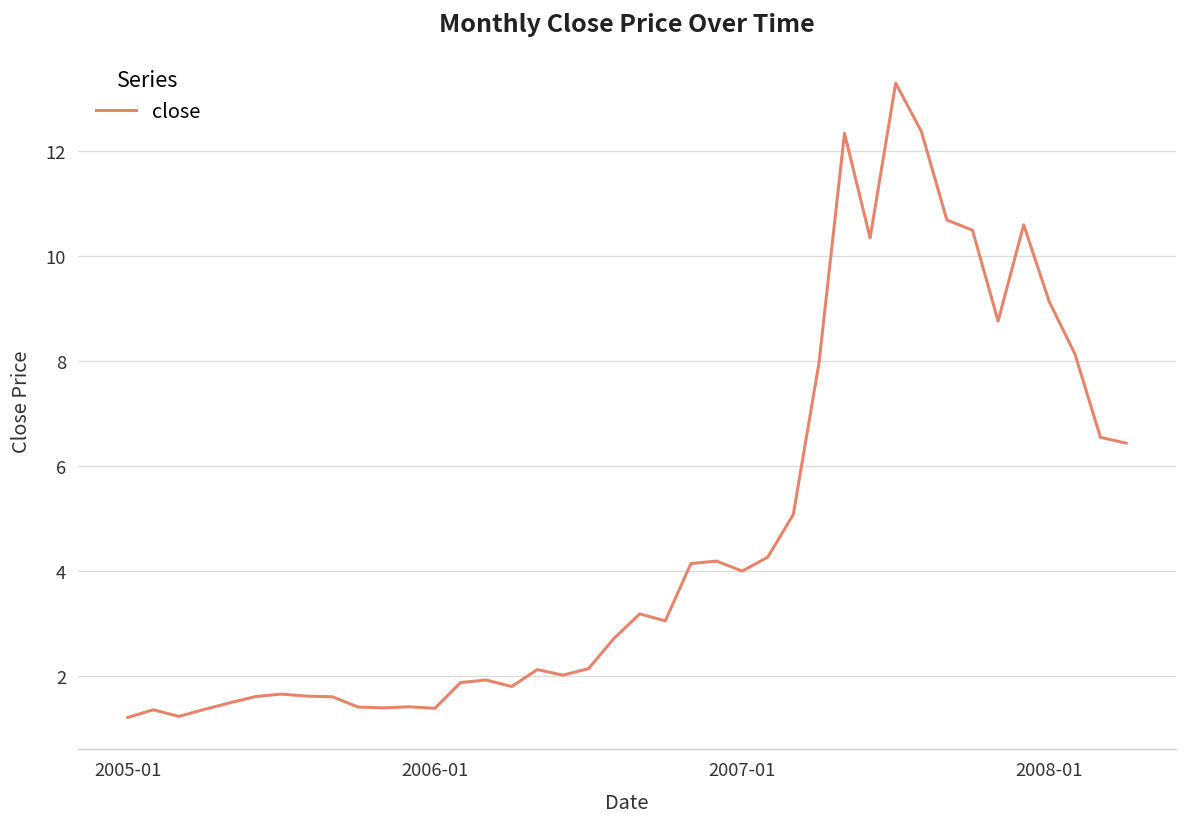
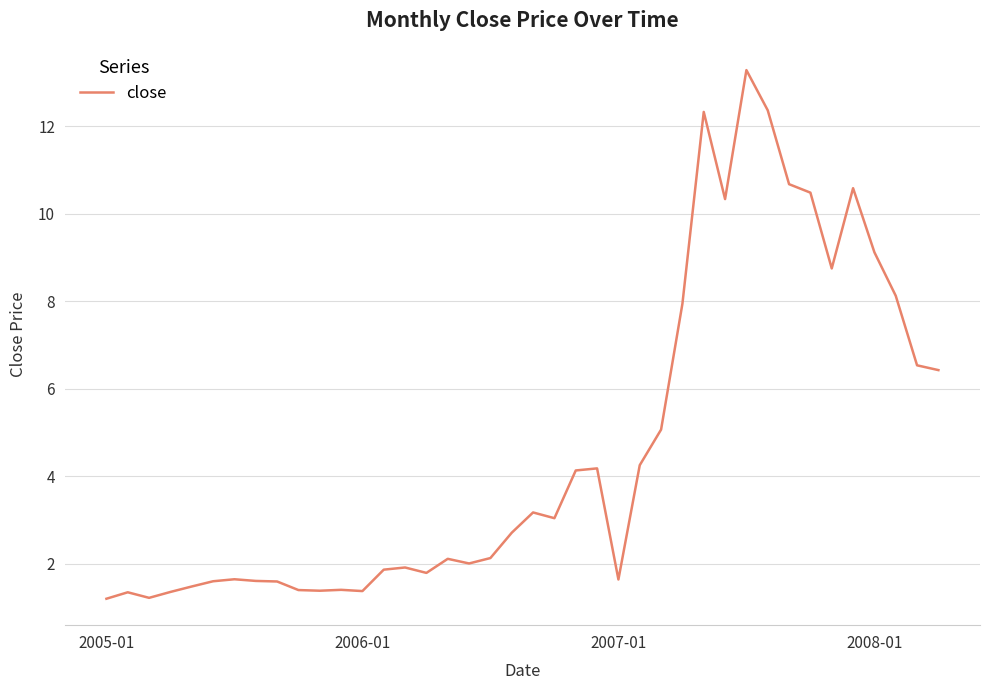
2007-01: 4.0 -> 1.6
